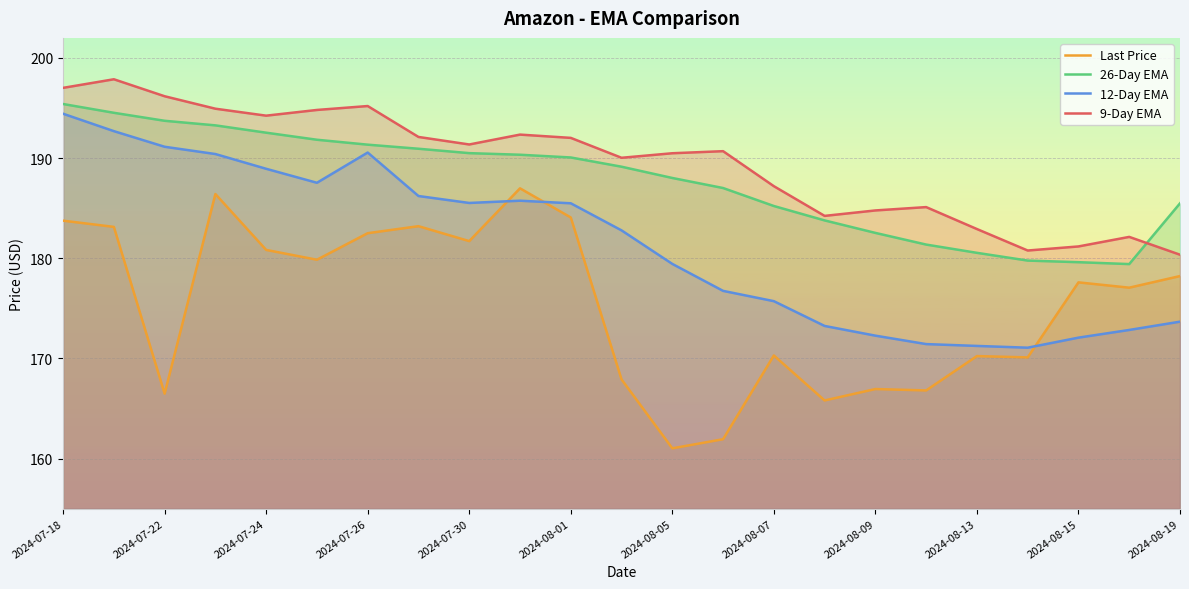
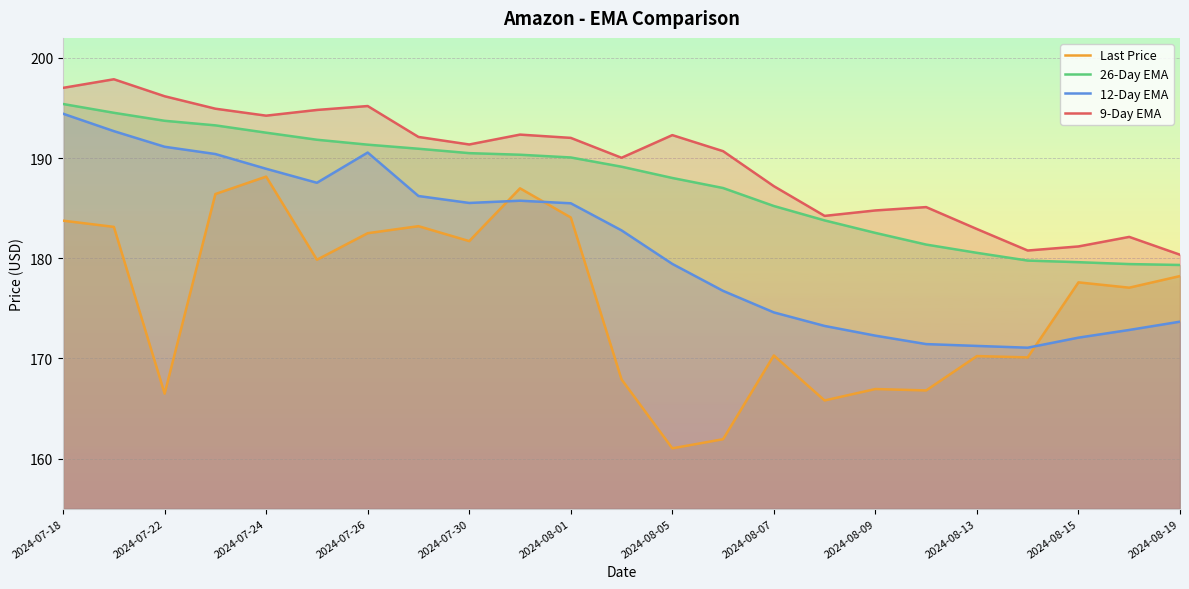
Last Price, 2024-07-24: 180.8 -> 188.2
9-Day EMA, 2024-08-05: 190.5 -> 192.3
12-Day EMA, 2024-08-07: 175.7 -> 174.6
26-Day EMA, 2024-08-19: 185.5 -> 179.3
